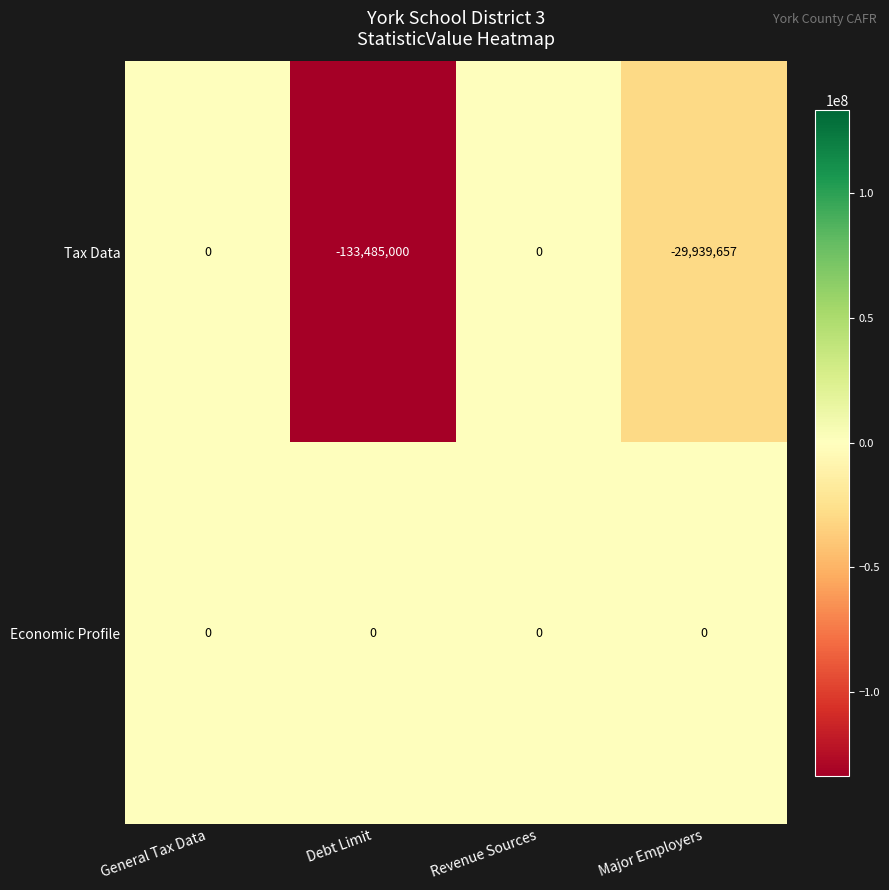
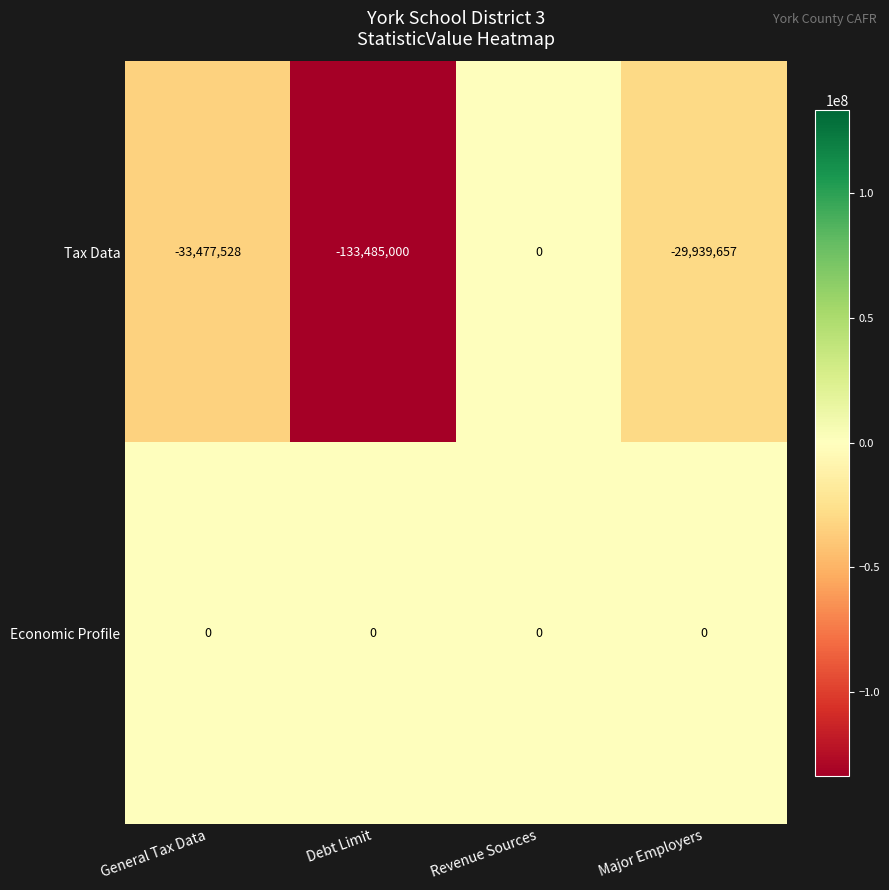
Tax Data, General Tax Data: 0 -> -33,477,528
